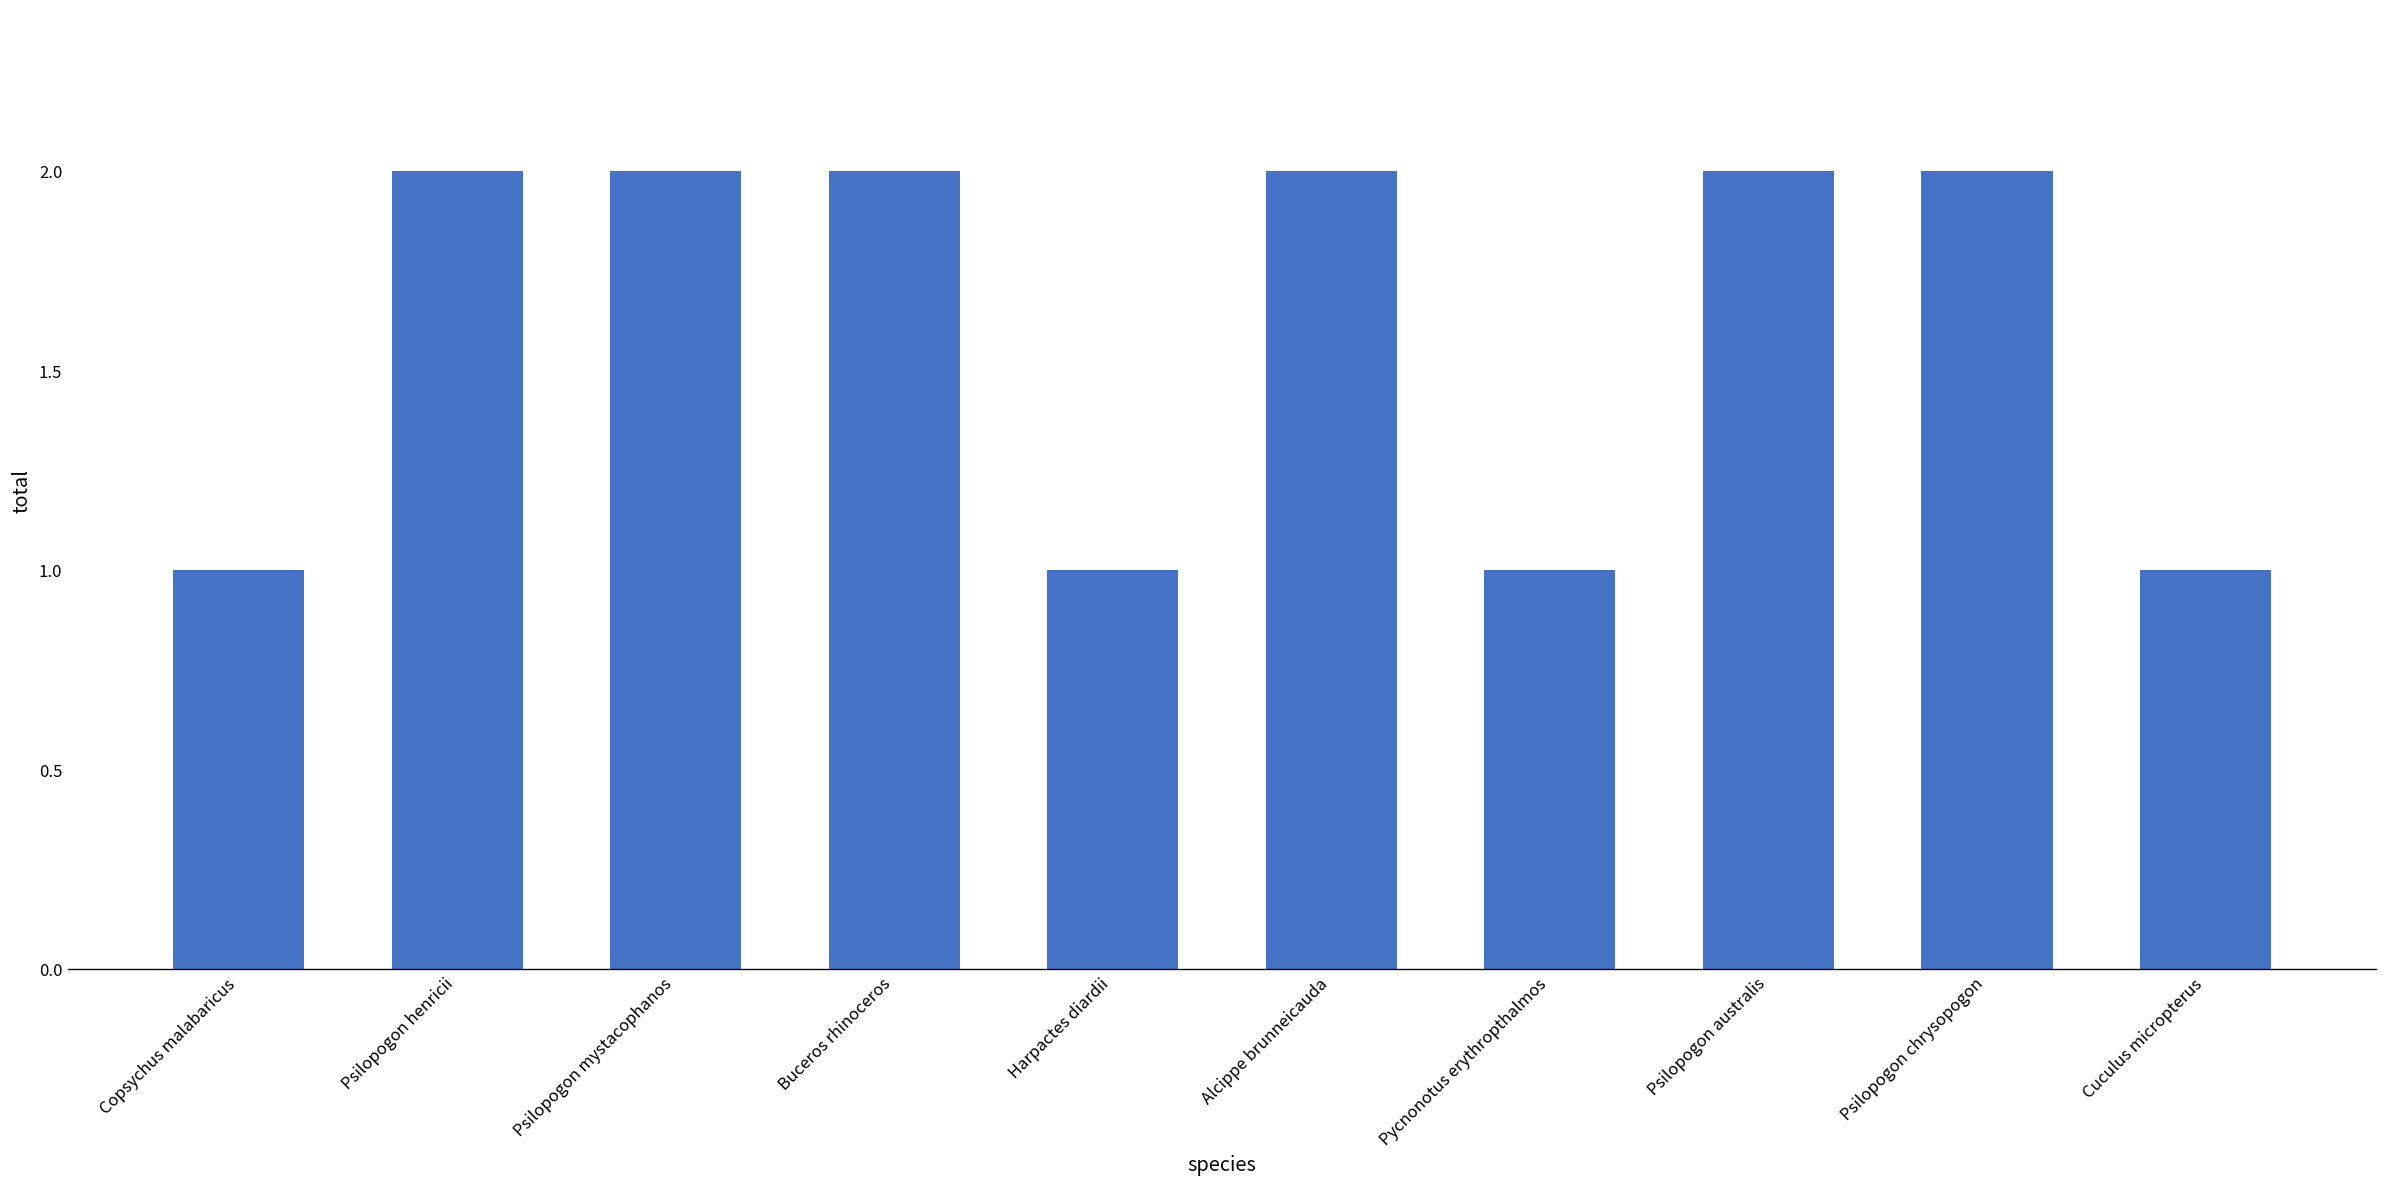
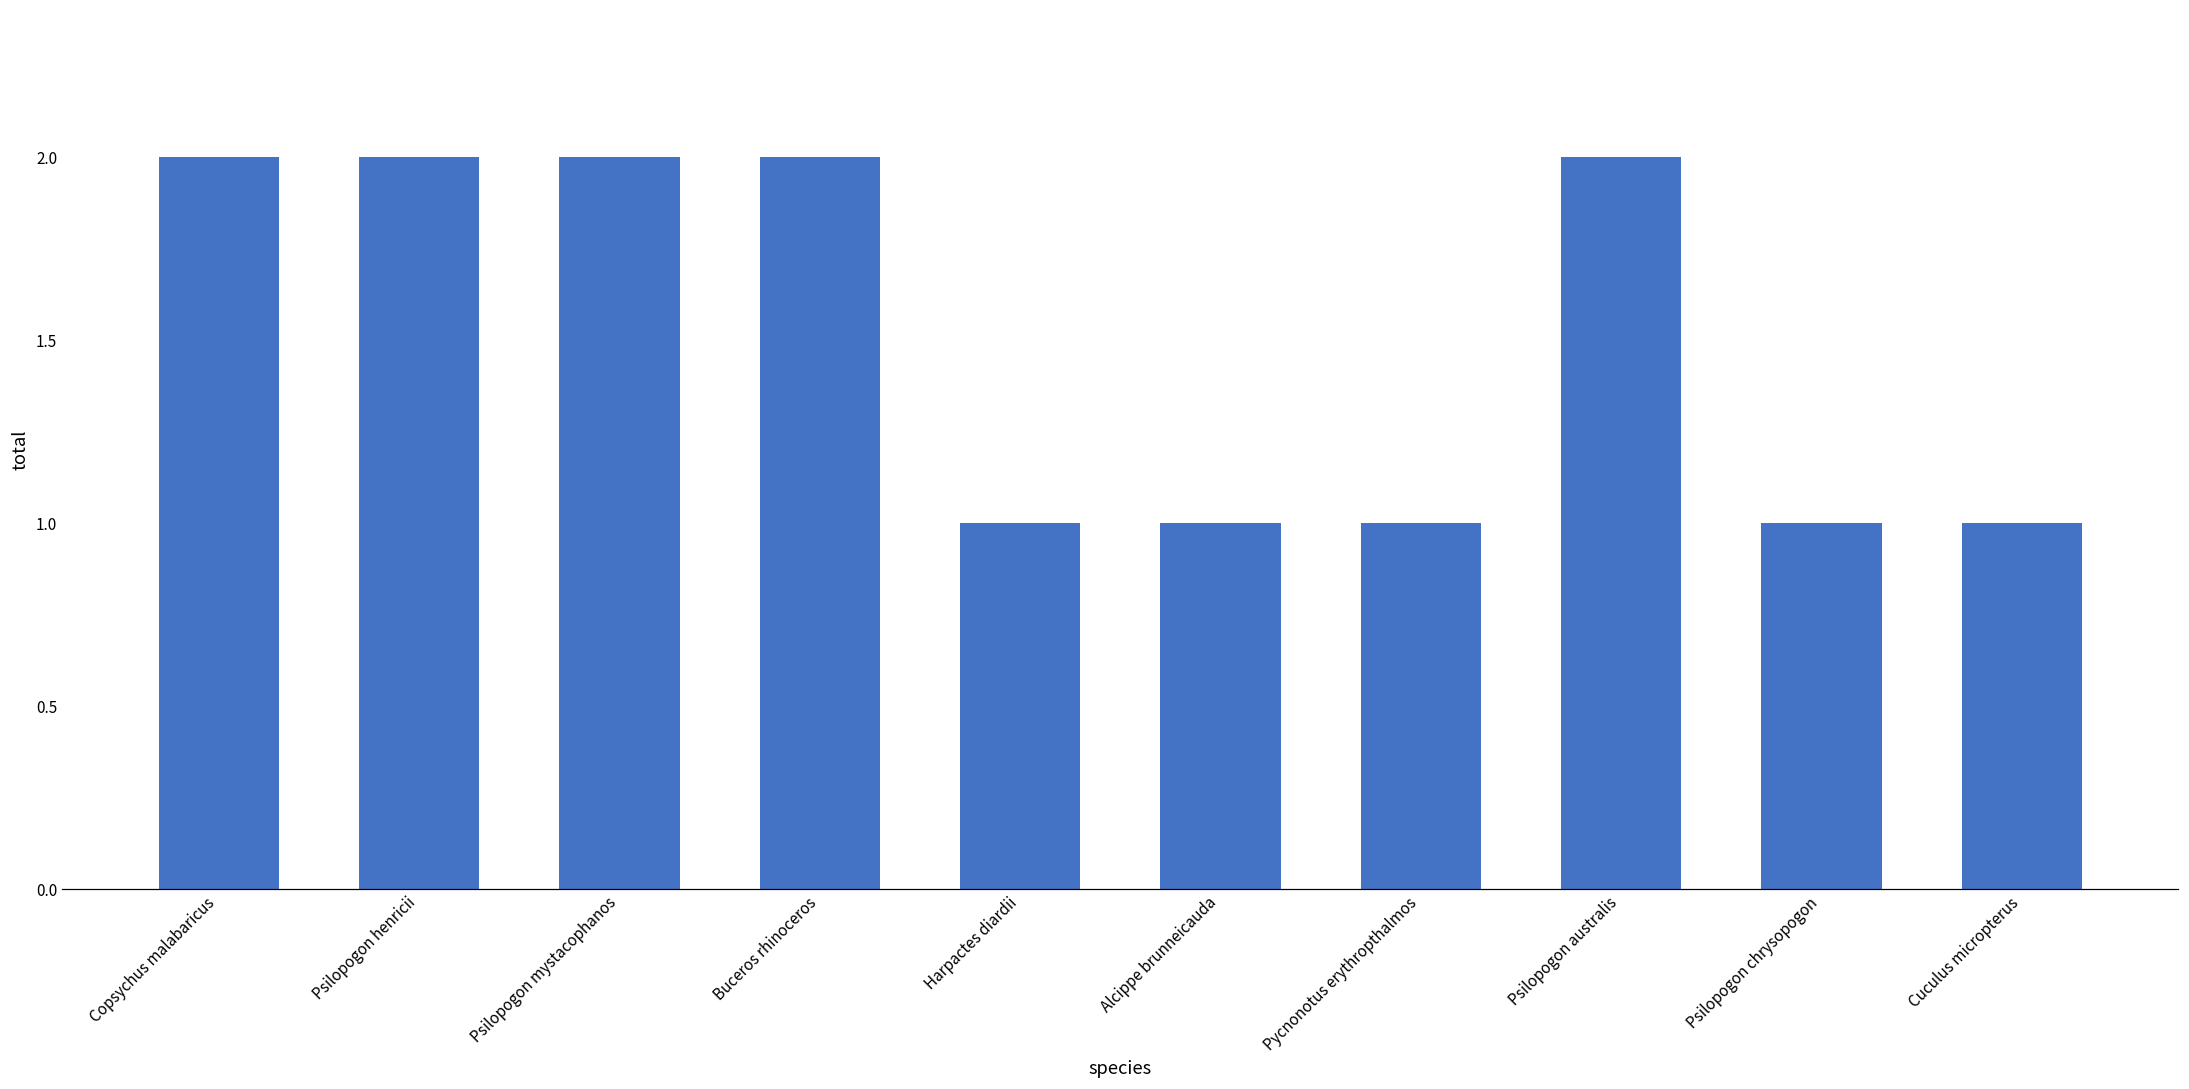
Copsychus malabaricus: 1 -> 2
Alcippe brunneicauda: 2 -> 1
Psilopogon chrysopogon: 2 -> 1
